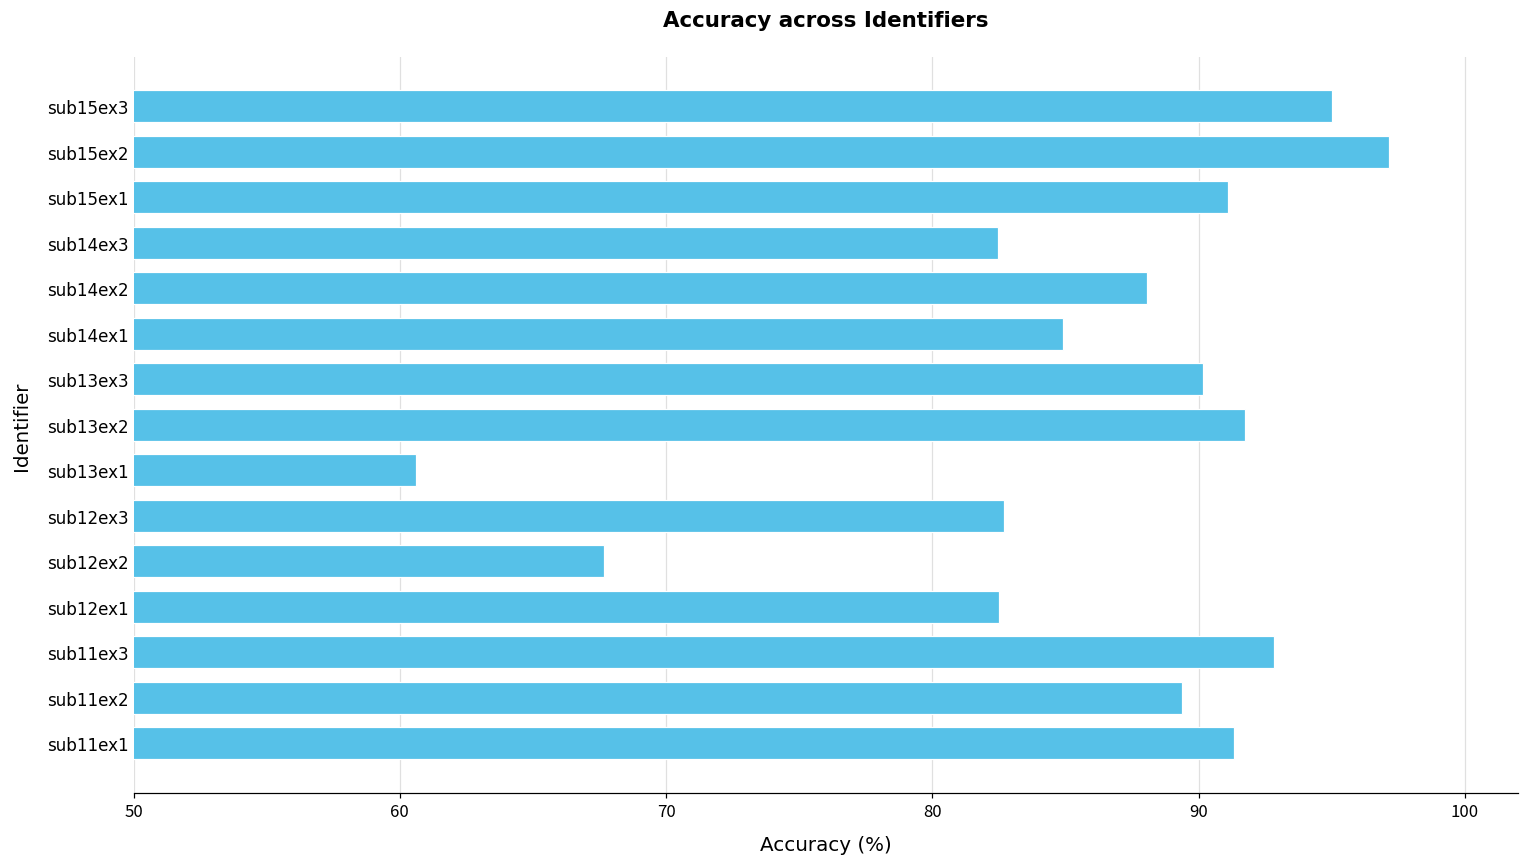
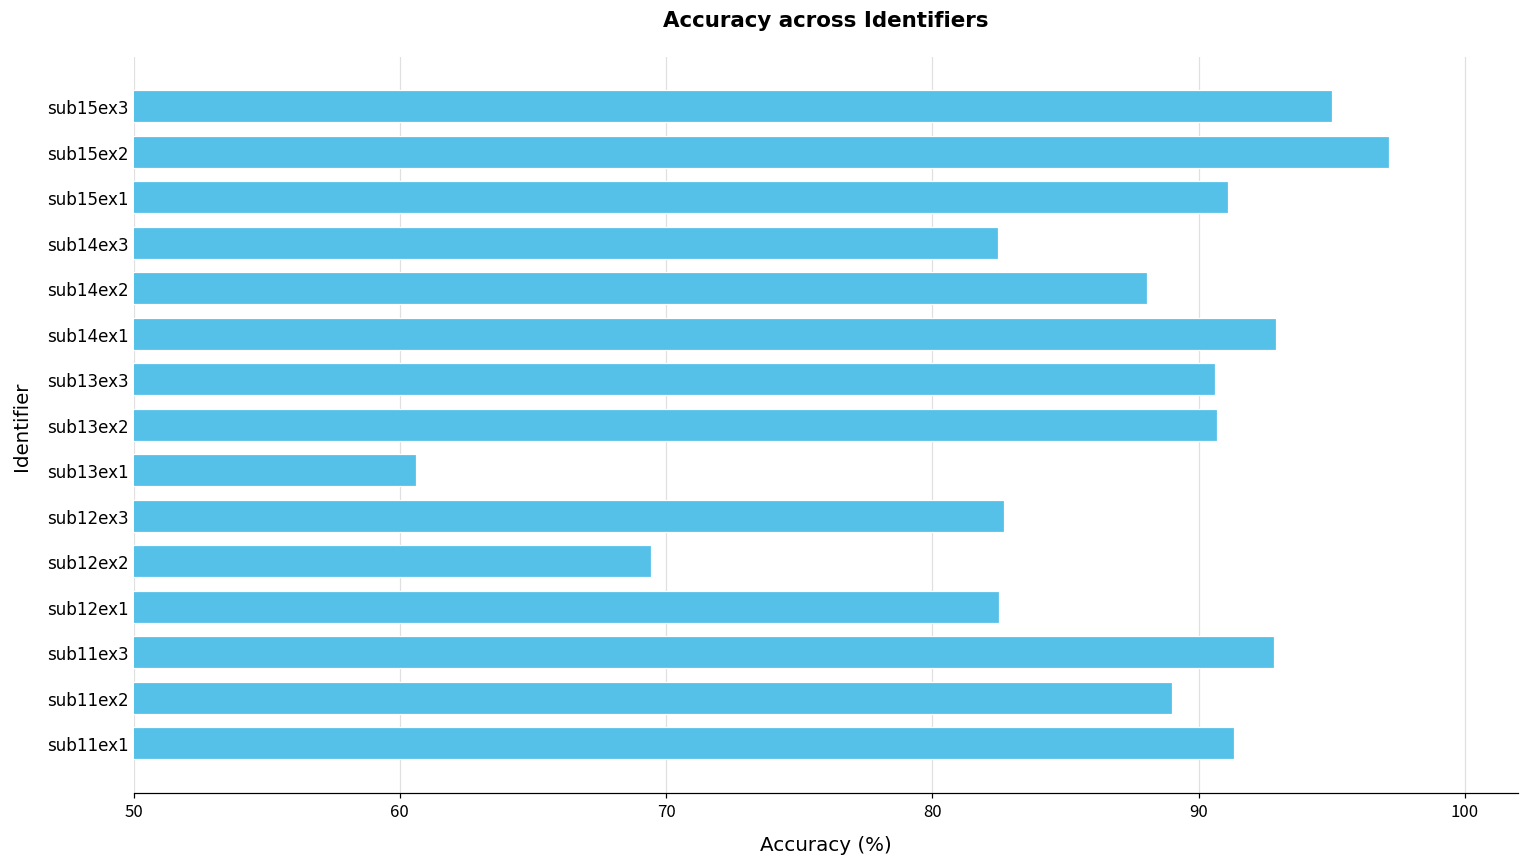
sub14ex1: 84.9 -> 92.9
sub13ex3: 90.2 -> 90.6
sub13ex2: 91.7 -> 90.7
sub12ex2: 67.6 -> 69.4
sub11ex2: 89.4 -> 89.0
